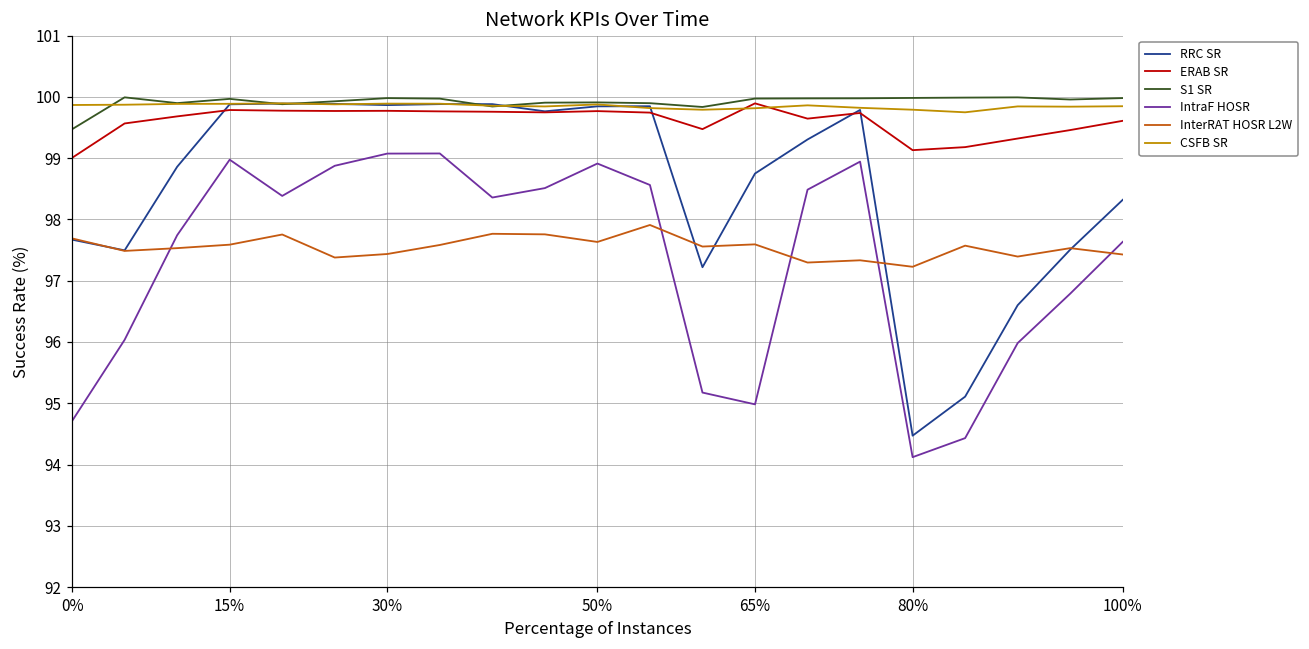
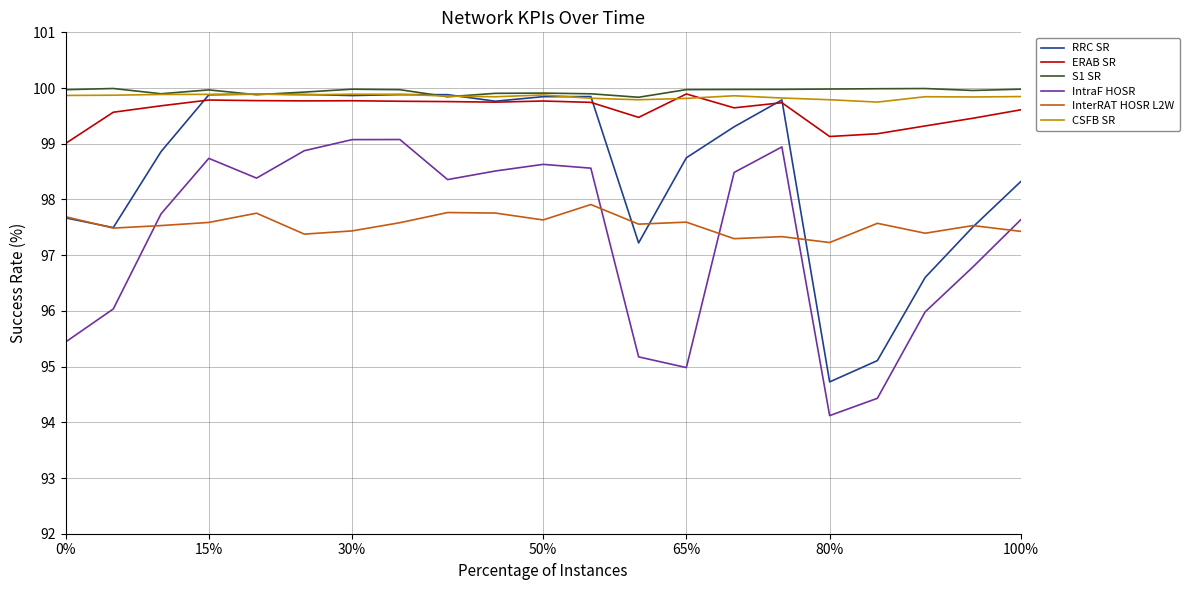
S1 SR, 0%: 99.5 -> 100.0
IntraF HOSR, 0%: 94.7 -> 95.4
IntraF HOSR, 15%: 99.0 -> 98.7
IntraF HOSR, 50%: 98.9 -> 98.6
RRC SR, 80%: 94.5 -> 94.7
